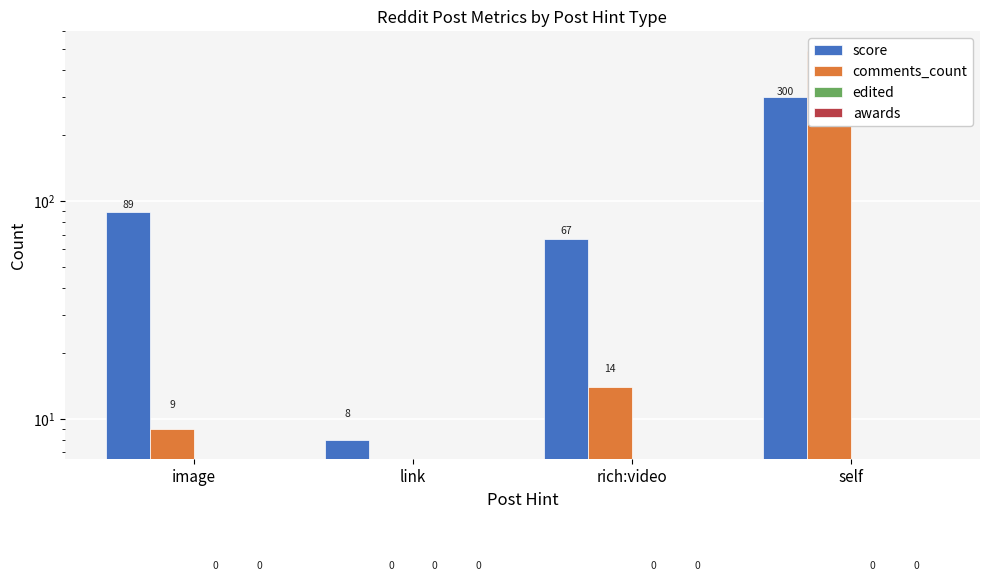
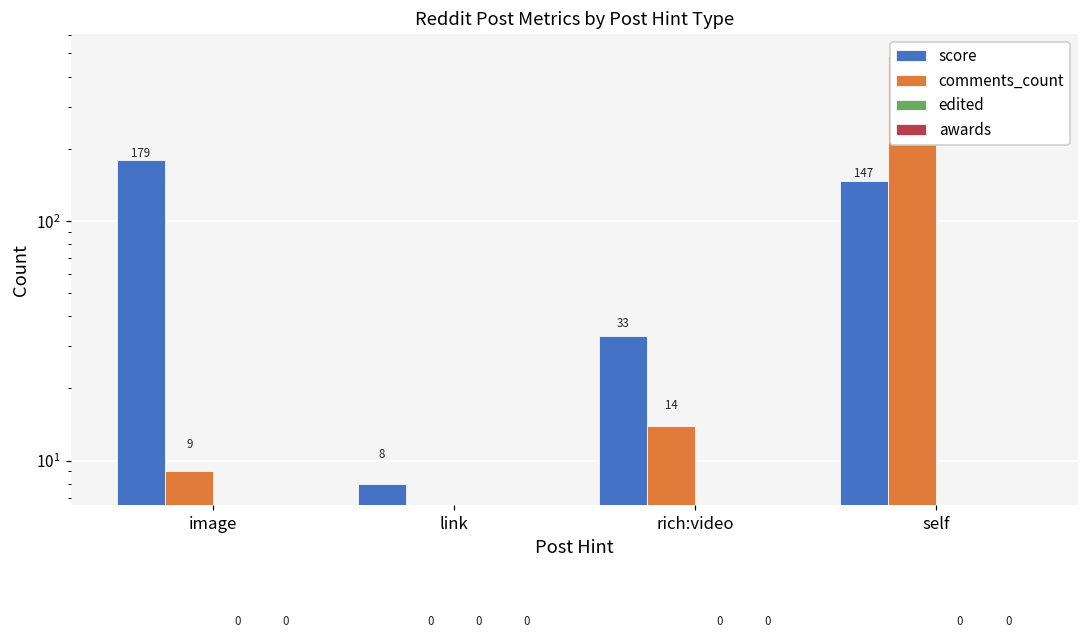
score, image: 89 -> 179
score, rich:video: 67 -> 33
score, self: 300 -> 147
